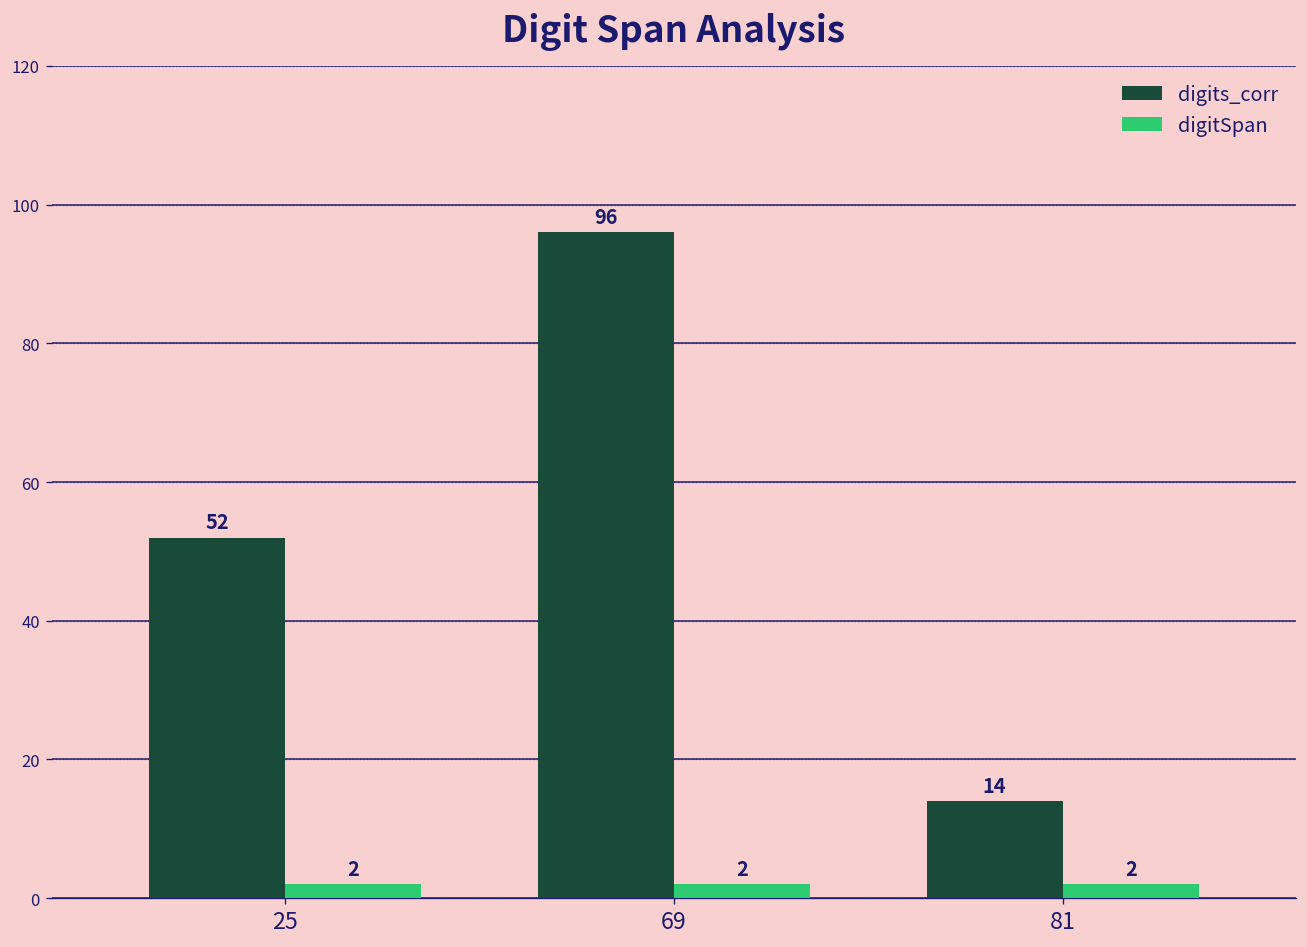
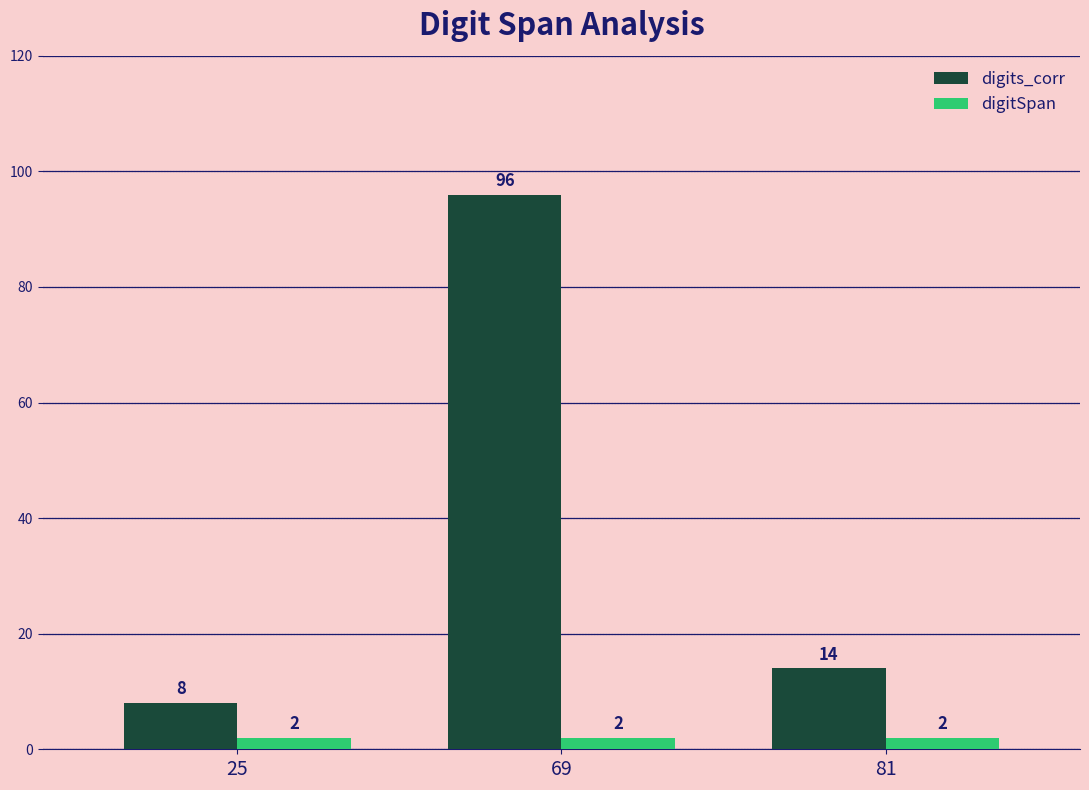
digits_corr, 25: 52 -> 8
